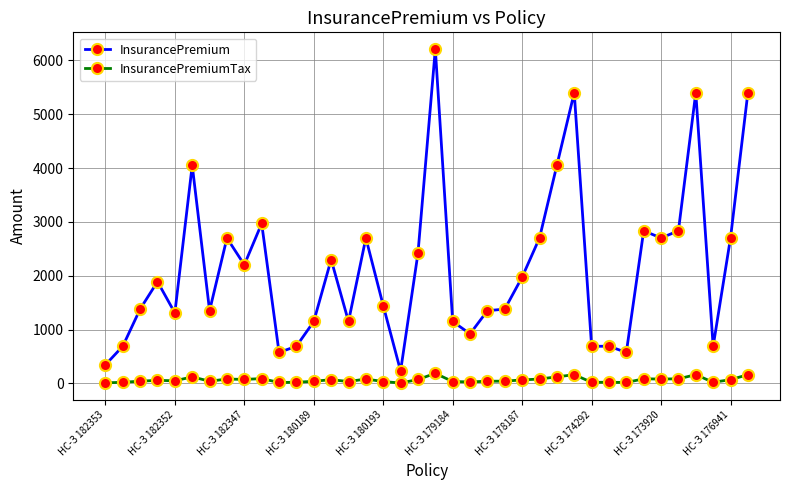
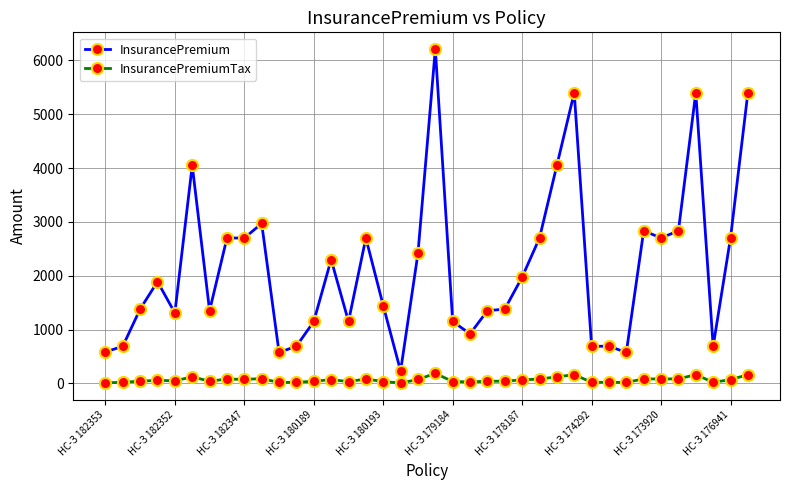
InsurancePremium, НС-З 182353: 300 -> 600
InsurancePremium, НС-З 182347: 2200 -> 2700
